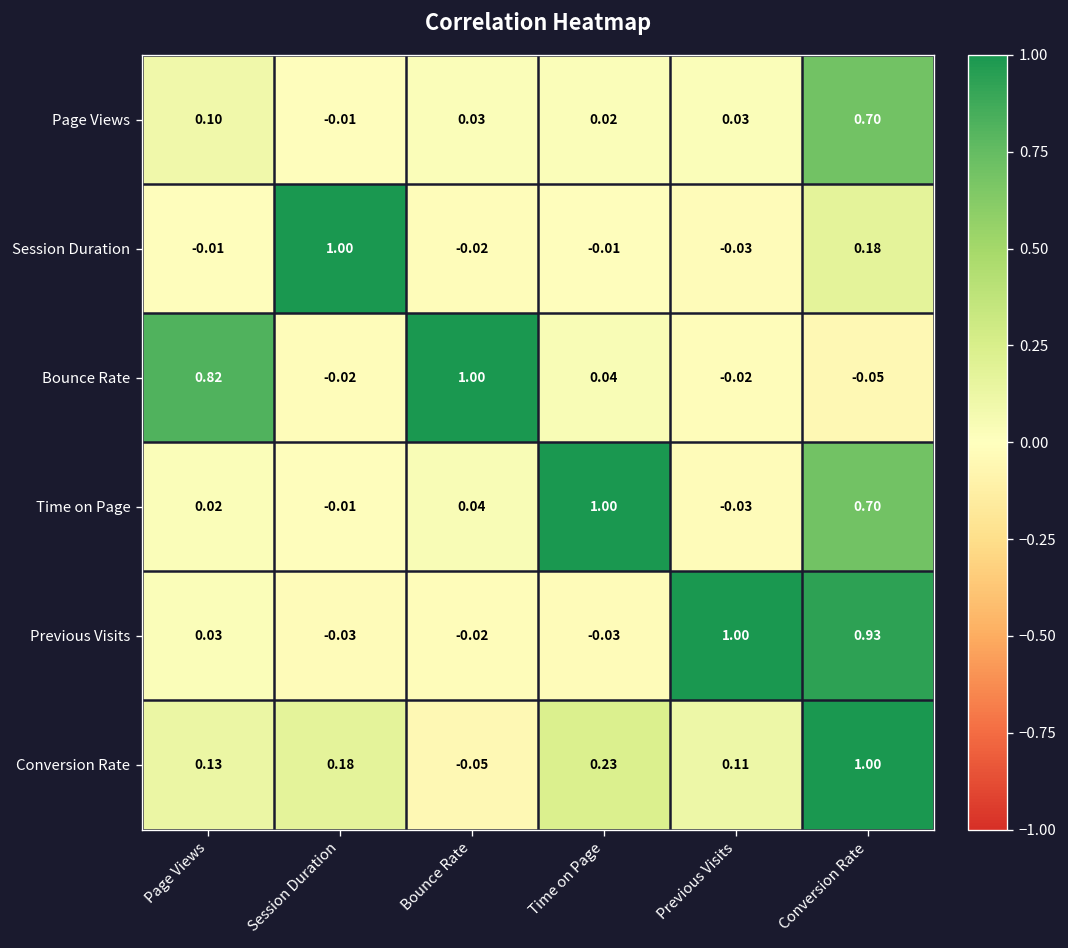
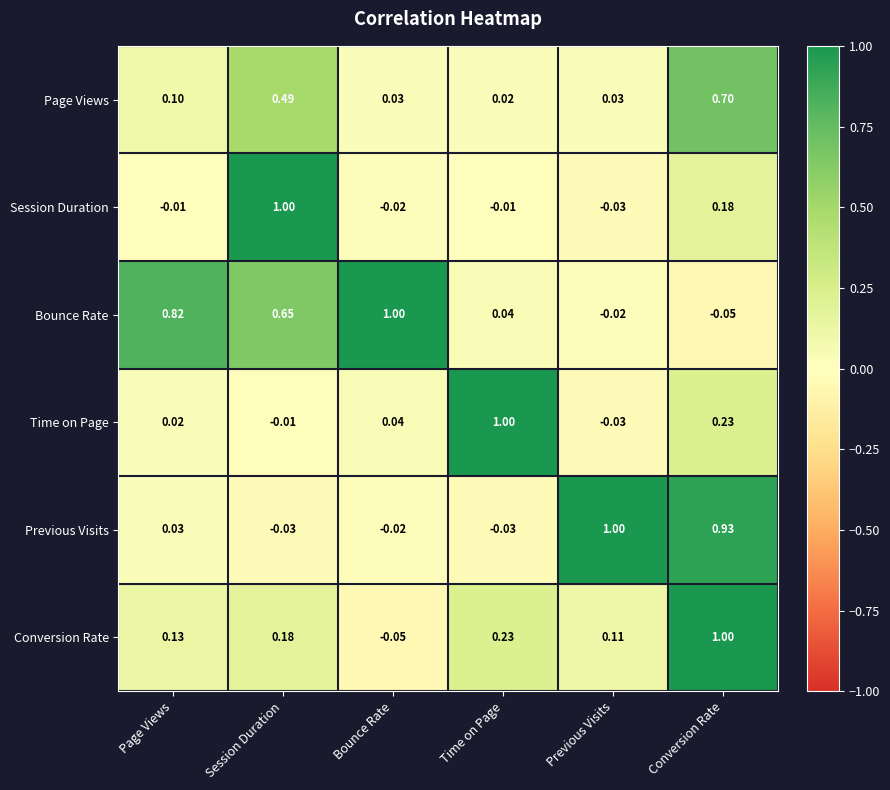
Page Views, Session Duration: -0.01 -> 0.49
Bounce Rate, Session Duration: -0.02 -> 0.65
Time on Page, Conversion Rate: 0.70 -> 0.23
